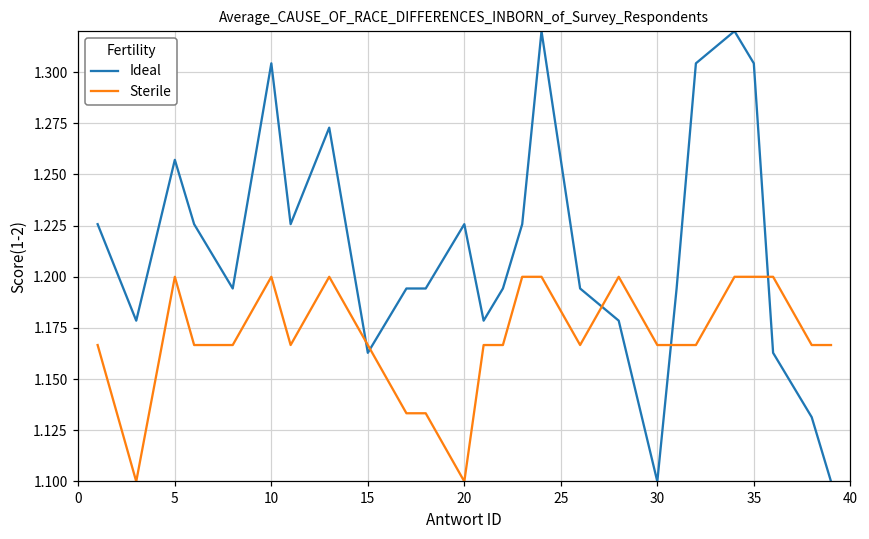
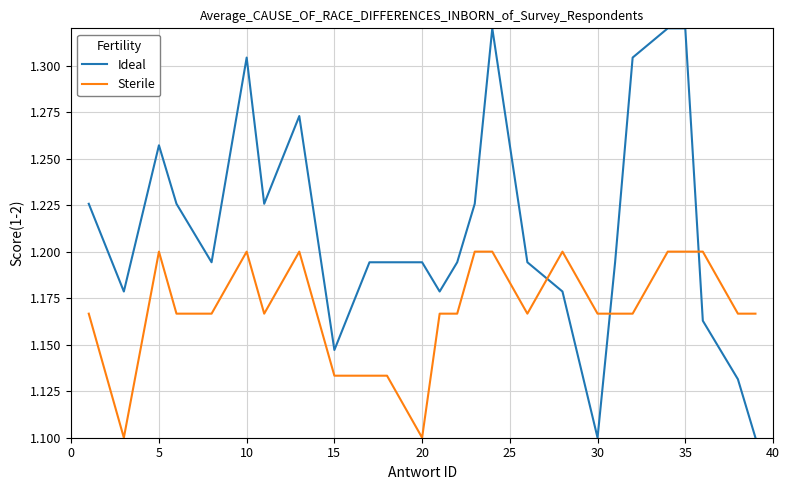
Ideal, 15: 1.163 -> 1.147
Sterile, 15: 1.167 -> 1.133
Ideal, 20: 1.226 -> 1.194
Ideal, 35: 1.304 -> 1.320
